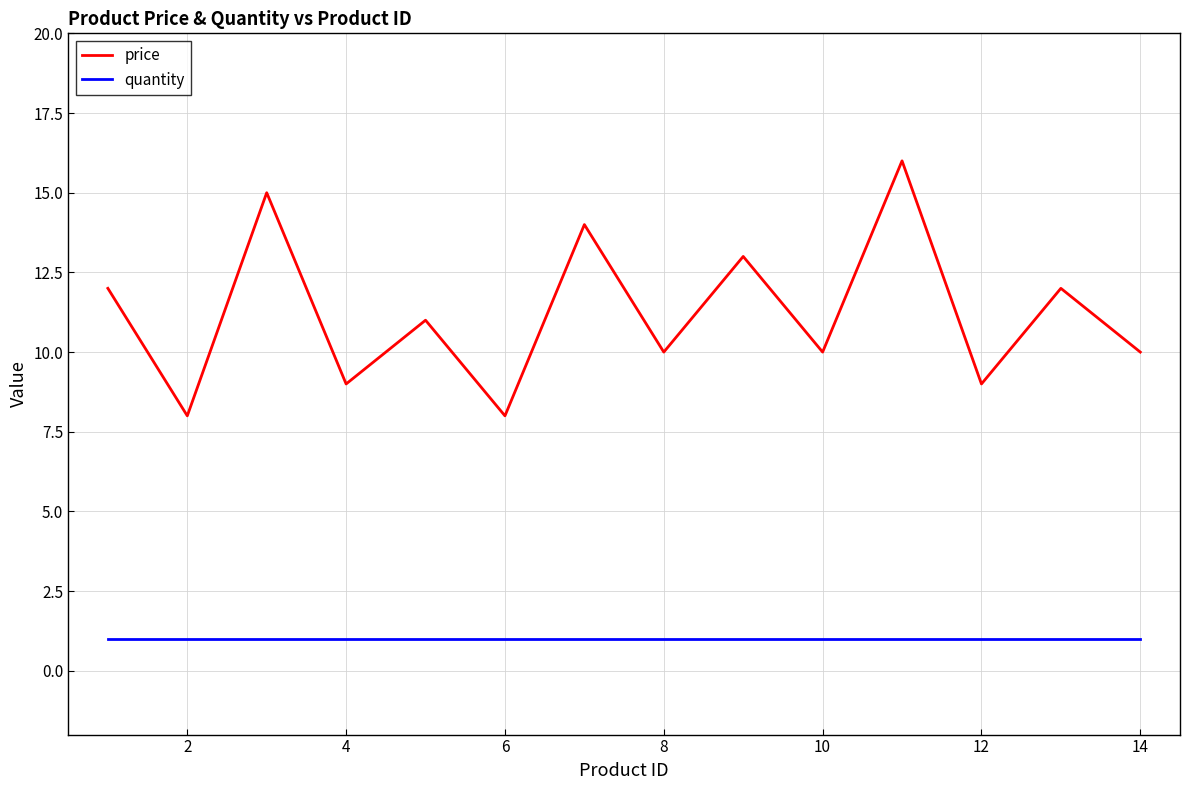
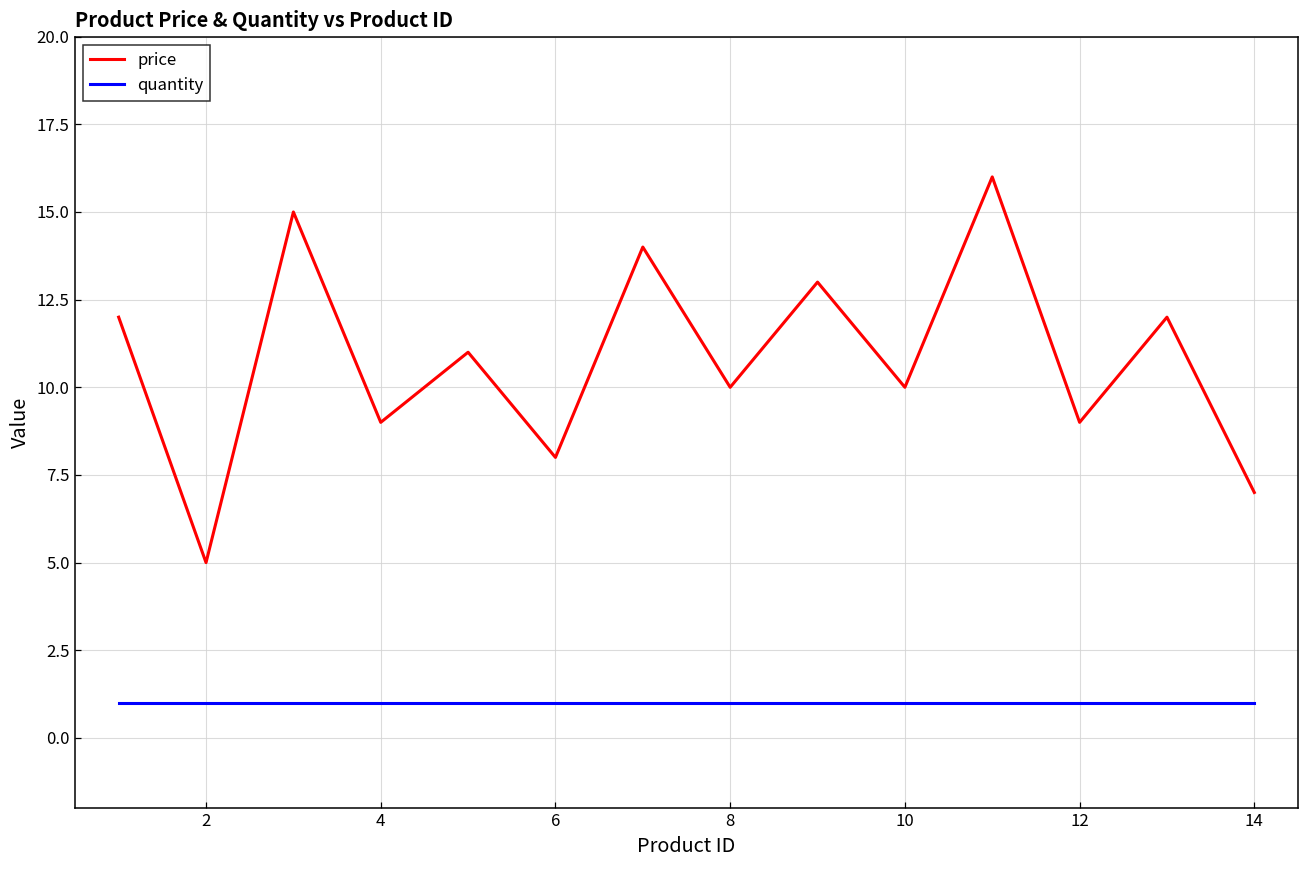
price, 2: 8 -> 5
price, 14: 10 -> 7
